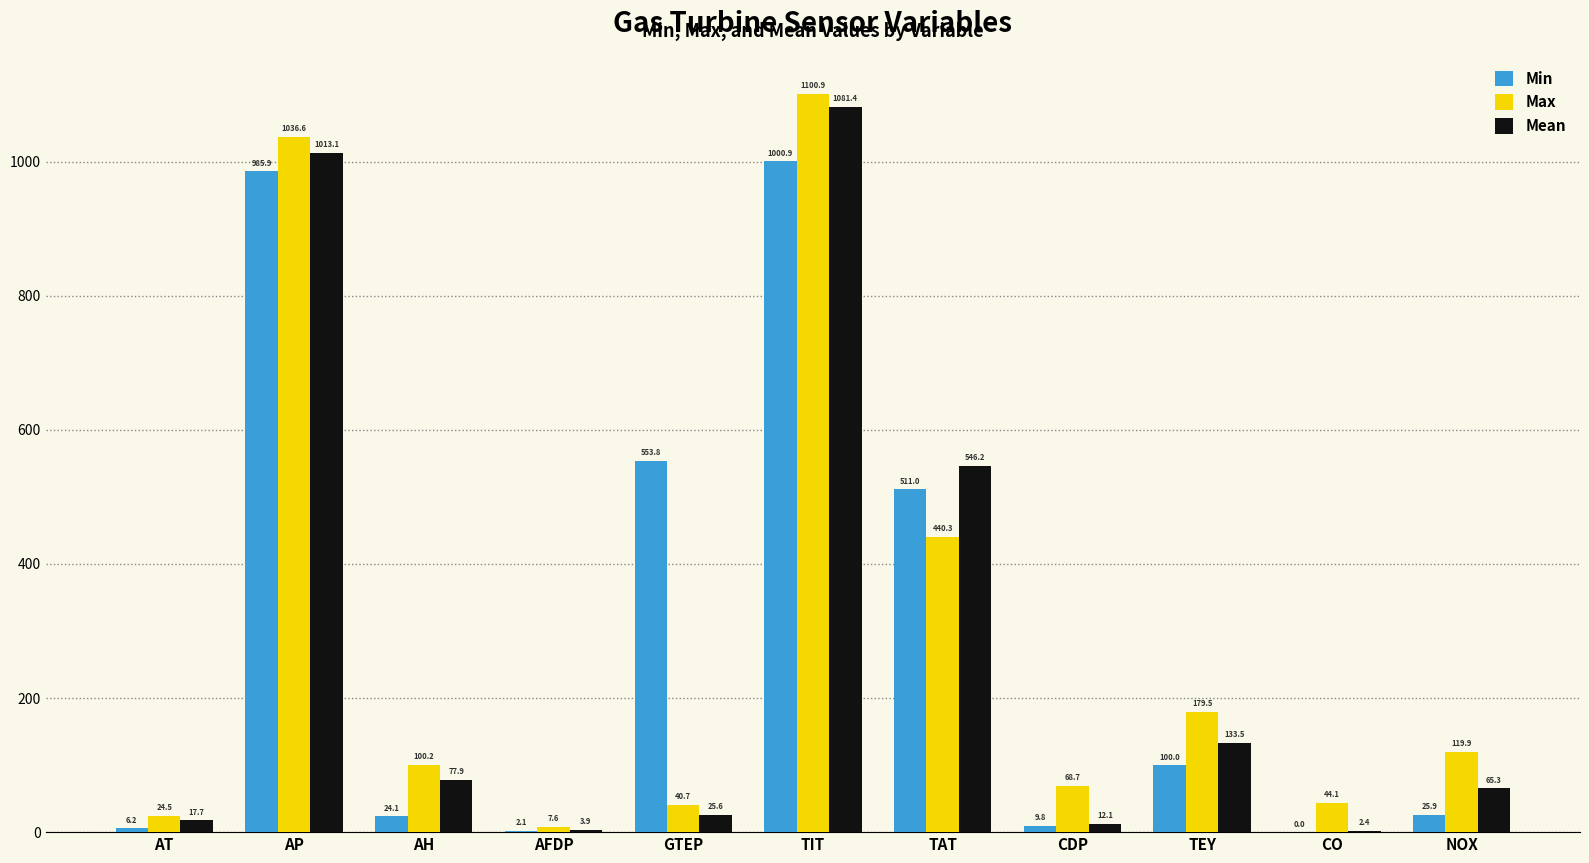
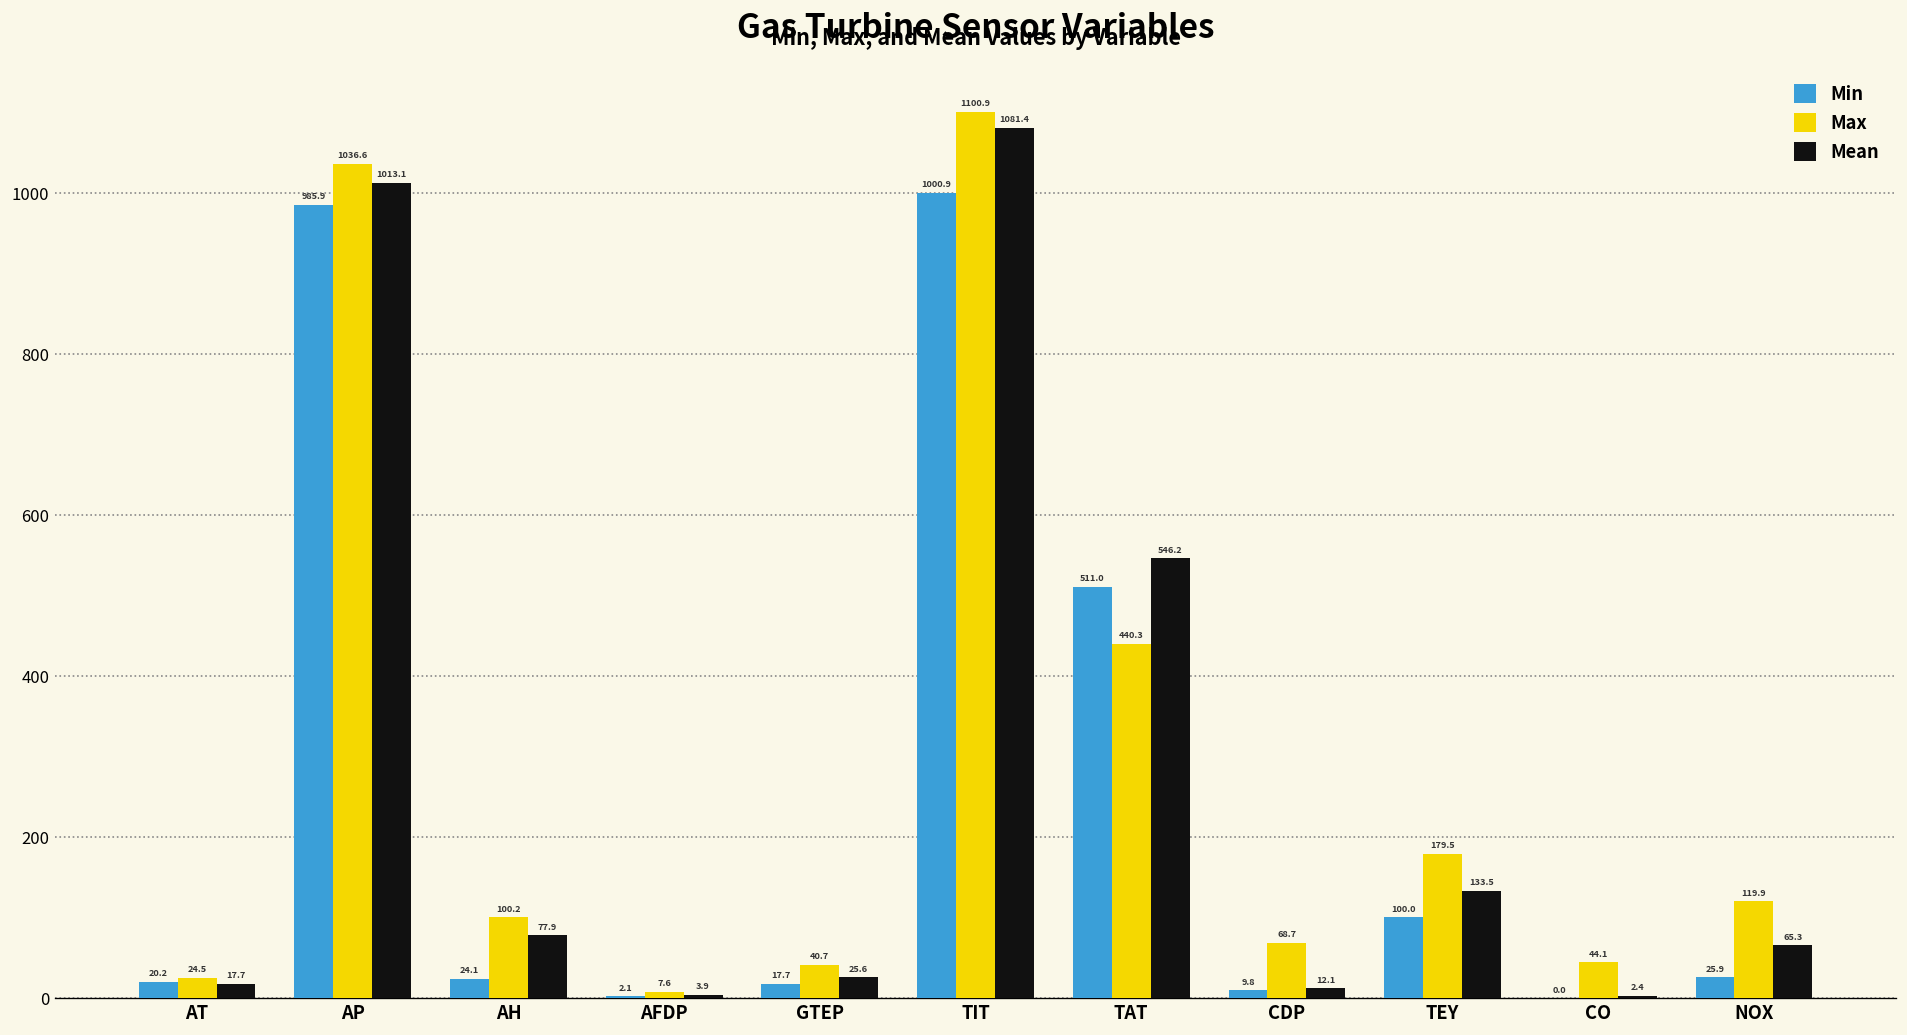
Min, AT: 6.2 -> 20.2
Min, GTEP: 553.8 -> 17.7
